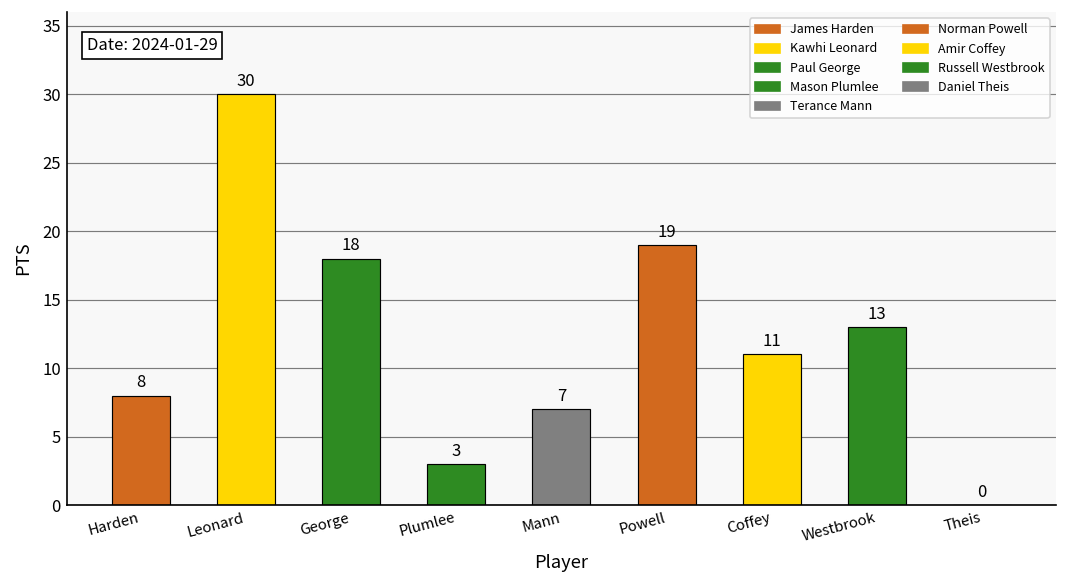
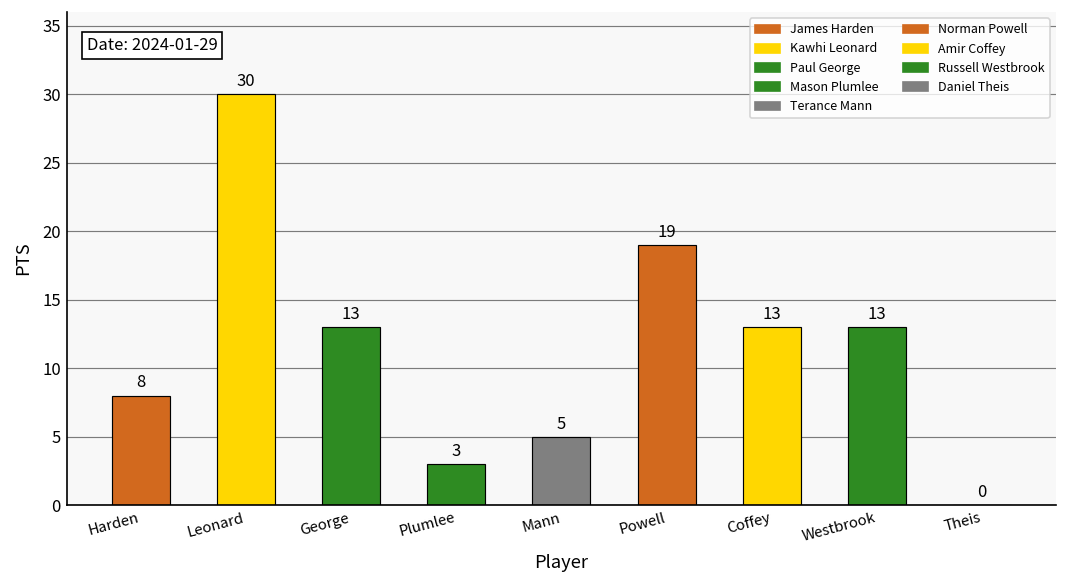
George: 18 -> 13
Mann: 7 -> 5
Coffey: 11 -> 13
